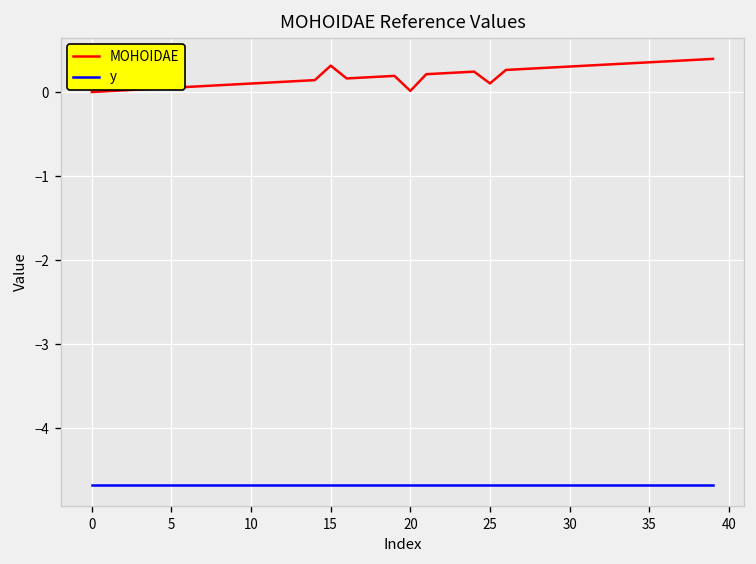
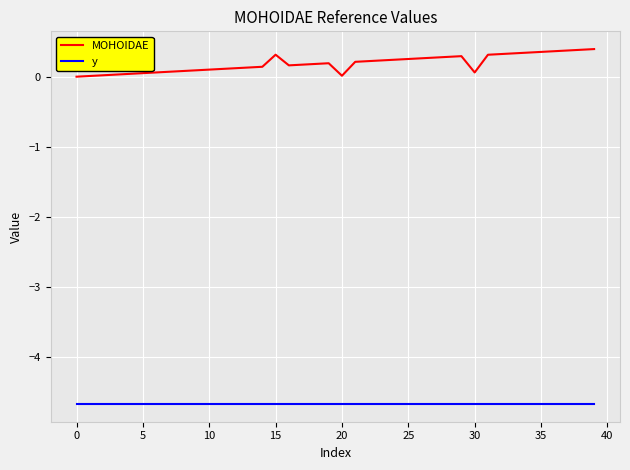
MOHOIDAE, 25: 0.1 -> 0.3
MOHOIDAE, 30: 0.3 -> 0.1
